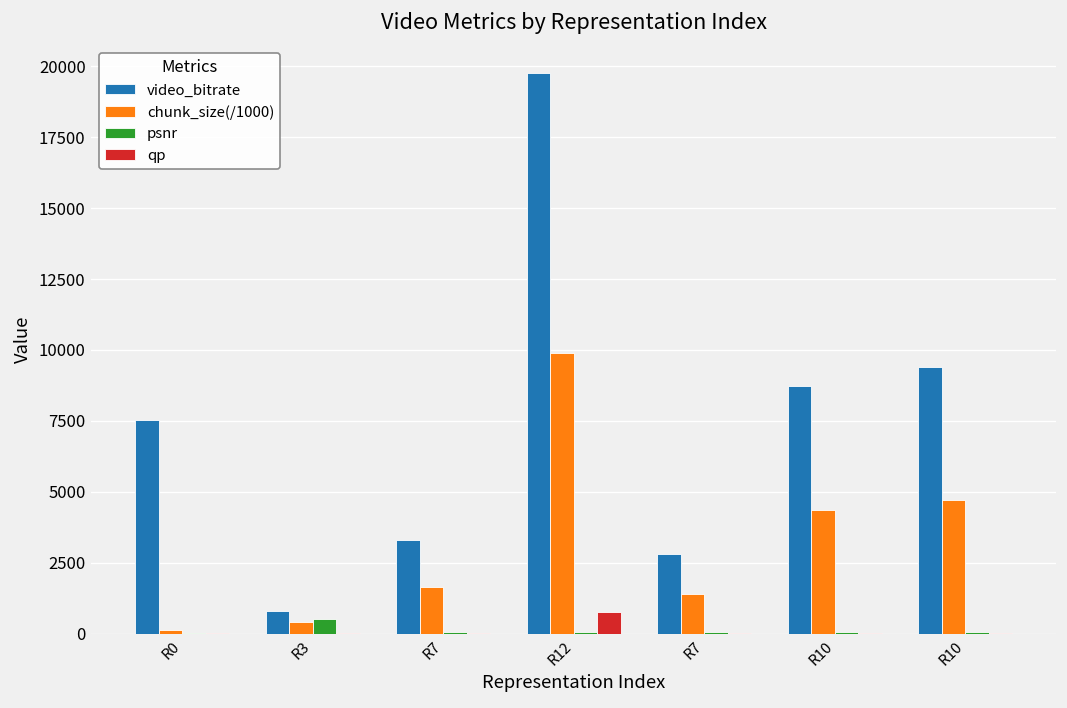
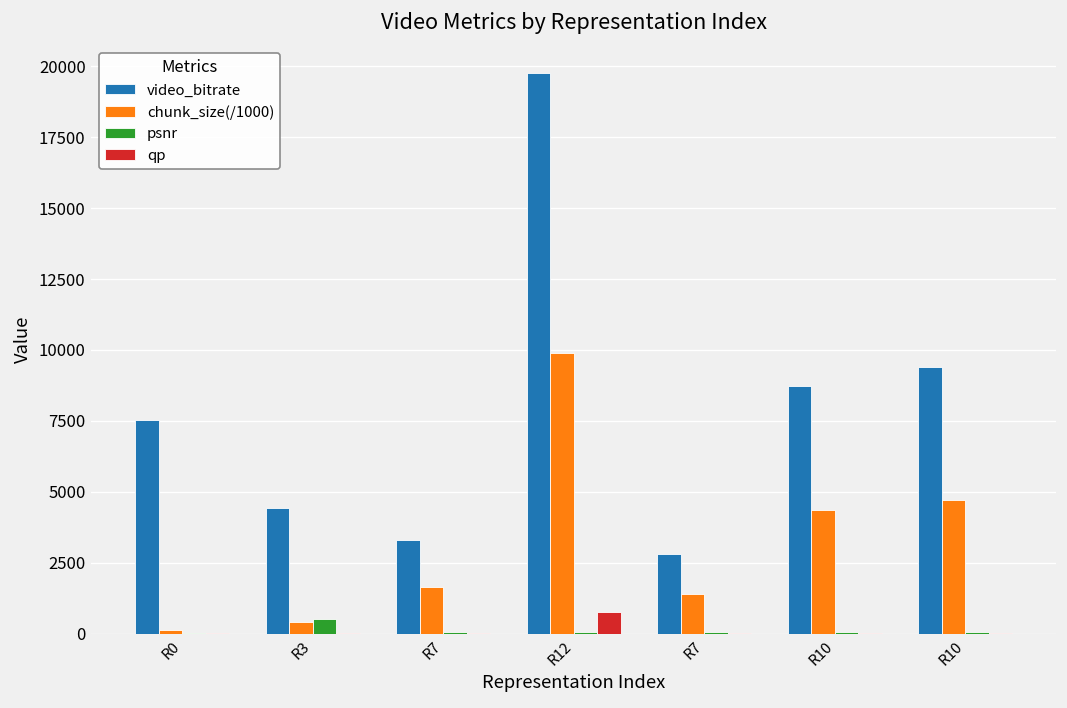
video_bitrate, R3: 800 -> 4400
